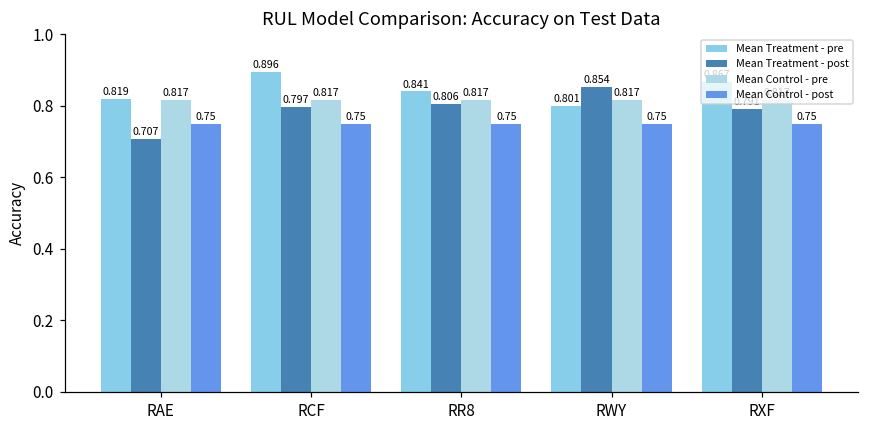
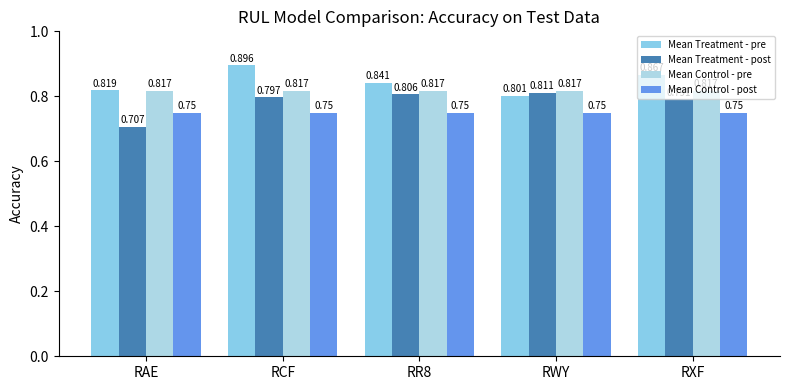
Mean Treatment - post, RWY: 0.854 -> 0.811
